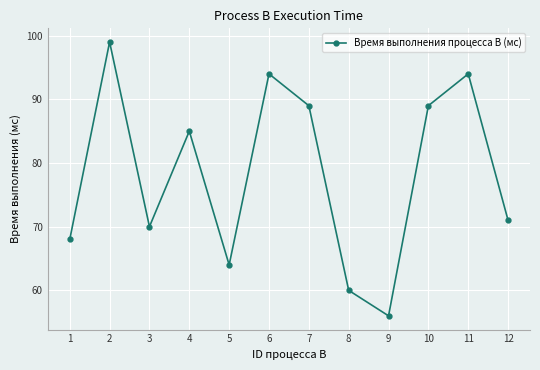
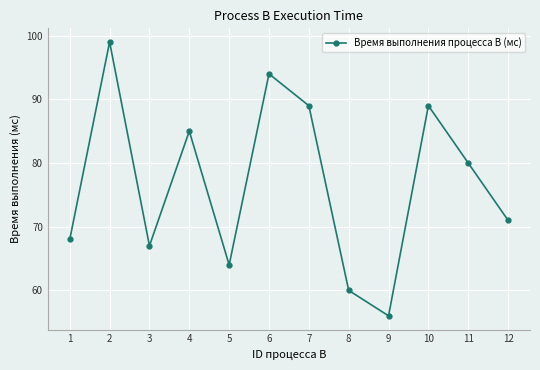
3: 70 -> 67
11: 94 -> 80
